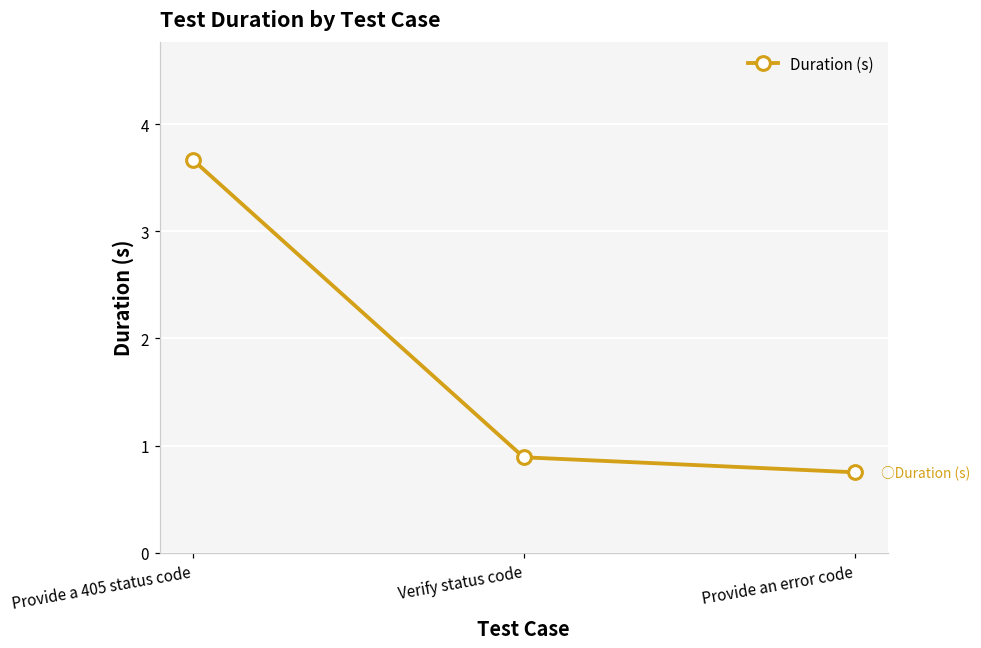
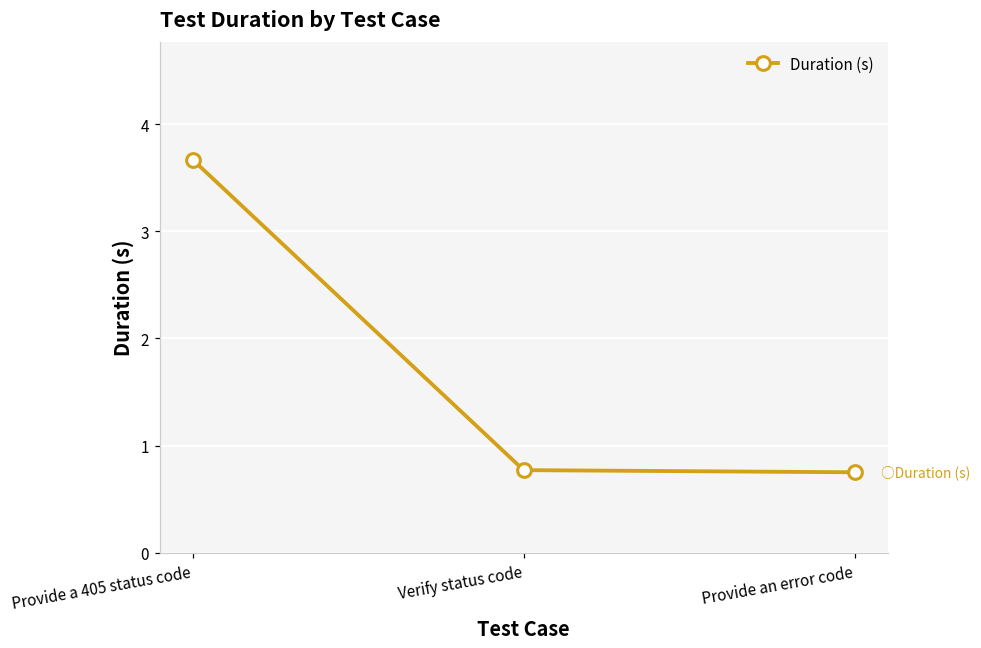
Verify status code: 0.9 -> 0.8
